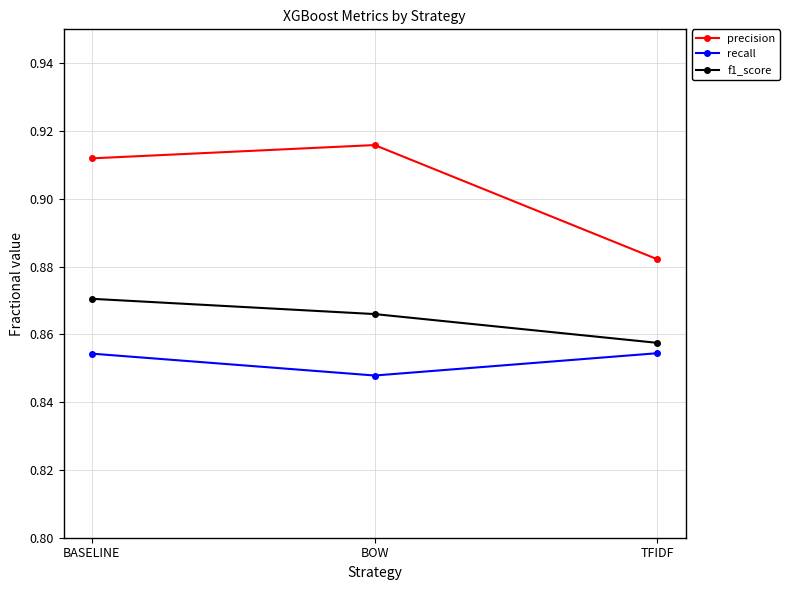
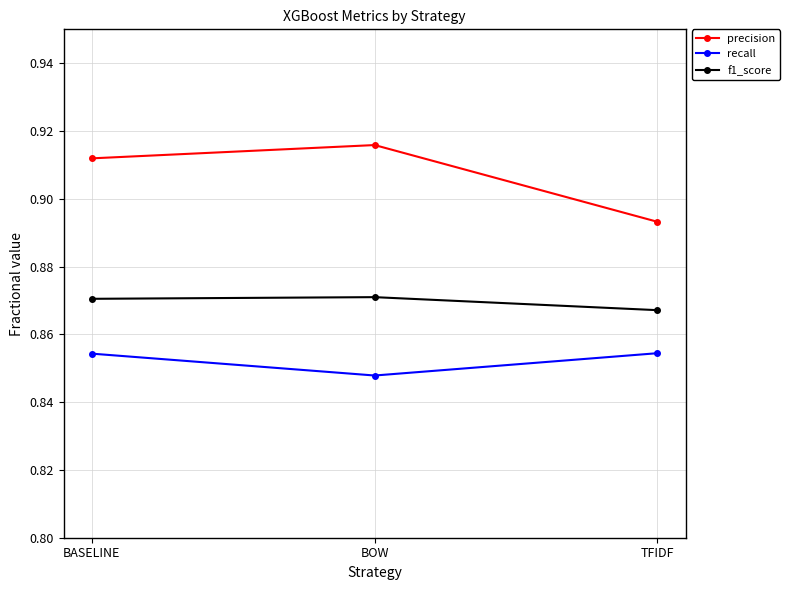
f1_score, BOW: 0.866 -> 0.871
precision, TFIDF: 0.882 -> 0.893
f1_score, TFIDF: 0.857 -> 0.867
